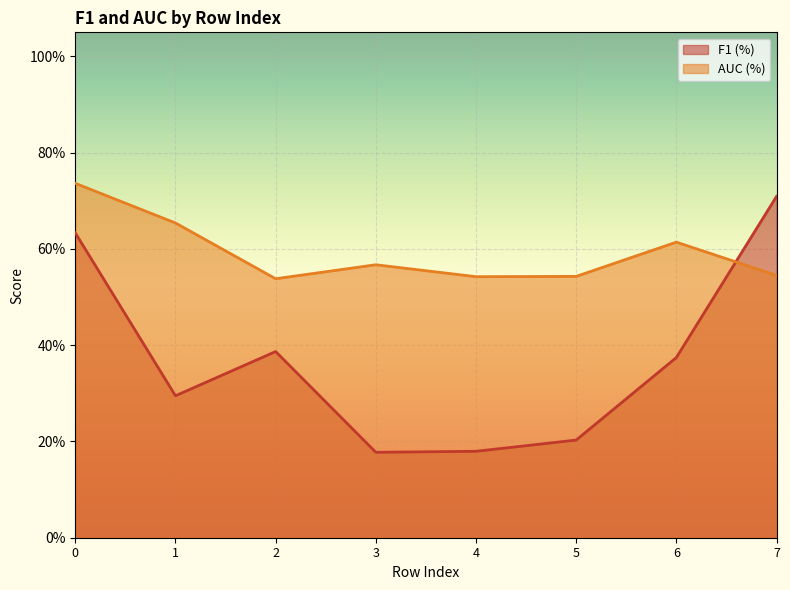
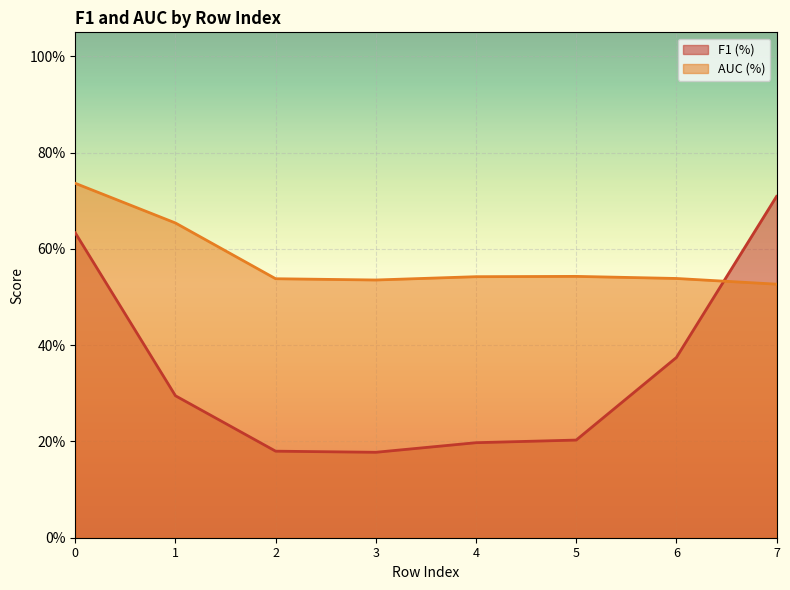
F1 (%), 2: 39% -> 18%
AUC (%), 3: 57% -> 54%
F1 (%), 4: 18% -> 20%
AUC (%), 6: 61% -> 54%
AUC (%), 7: 55% -> 53%
